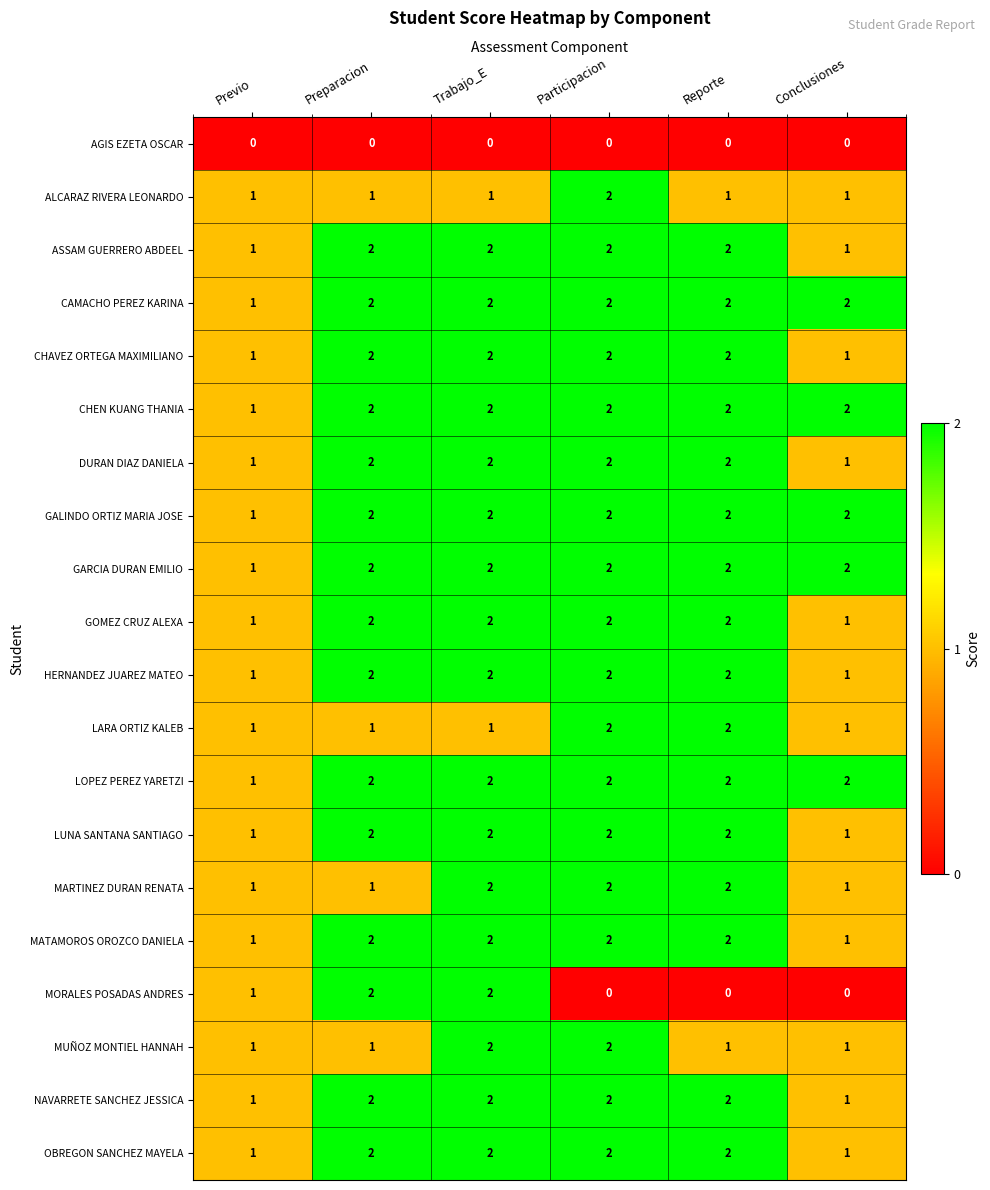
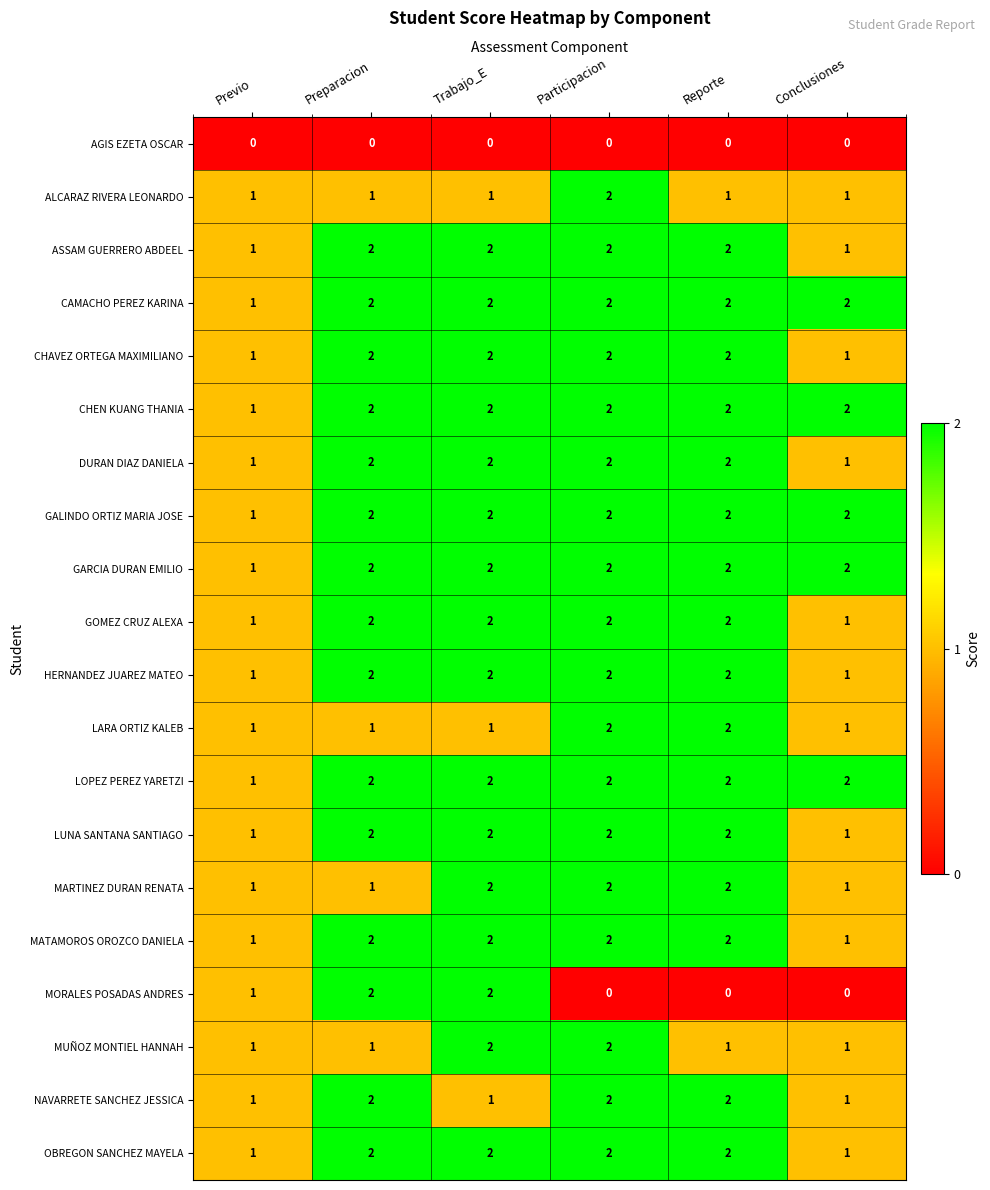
NAVARRETE SANCHEZ JESSICA, Trabajo_E: 2 -> 1
